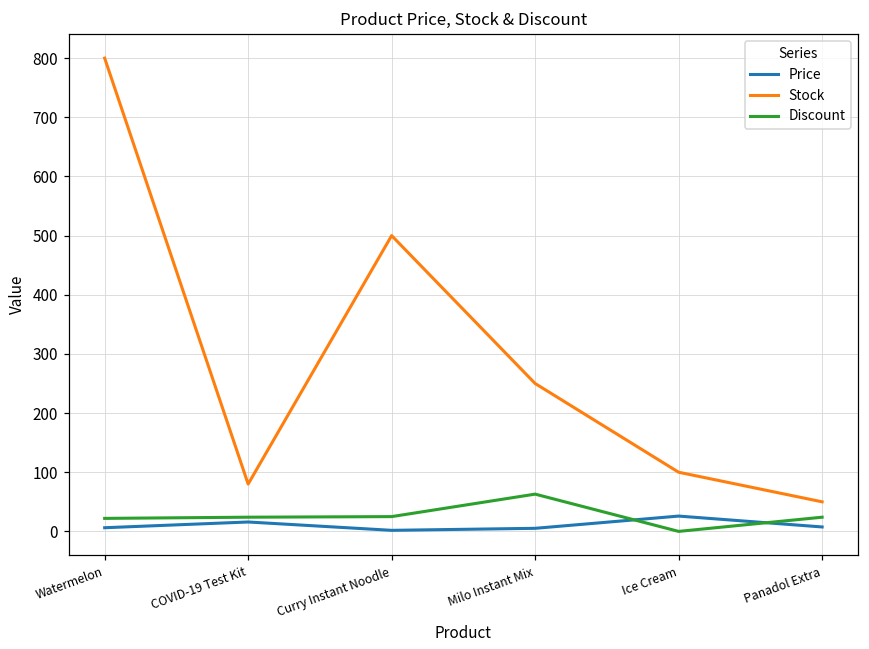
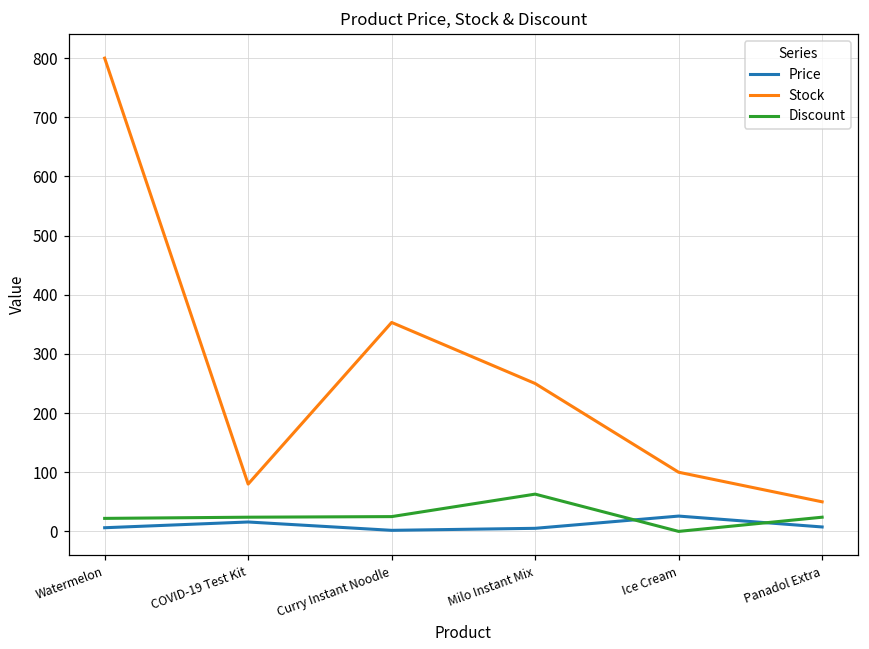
Stock, Curry Instant Noodle: 500 -> 350
